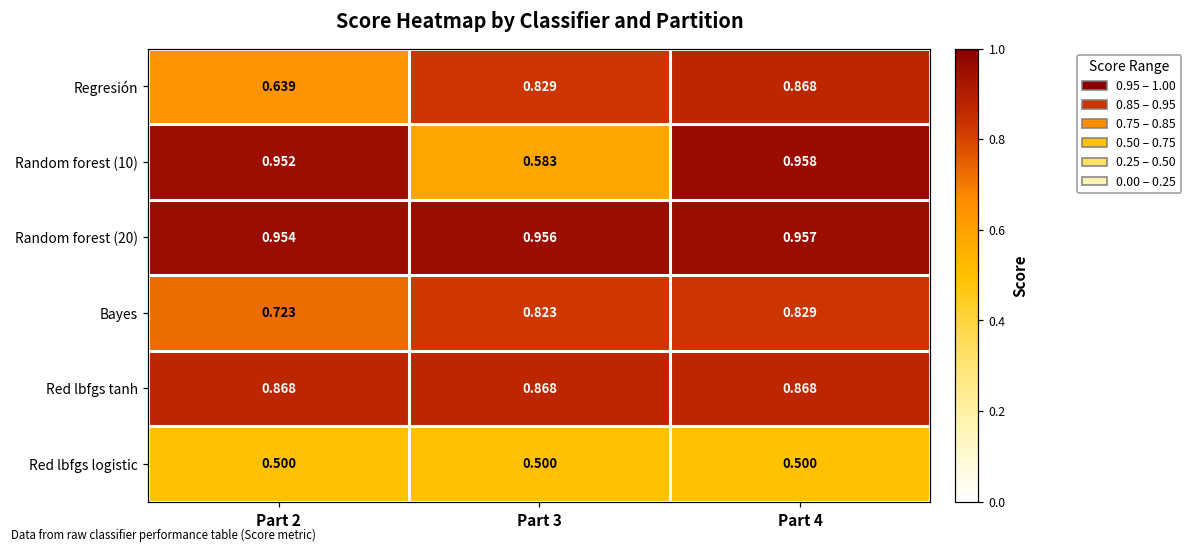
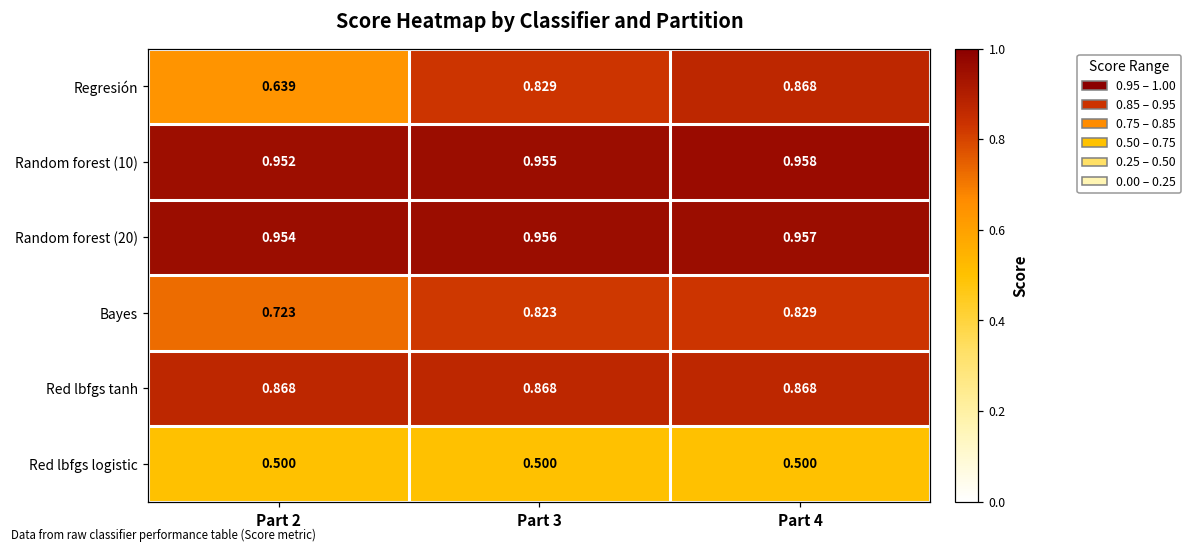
Random forest (10), Part 3: 0.583 -> 0.955
